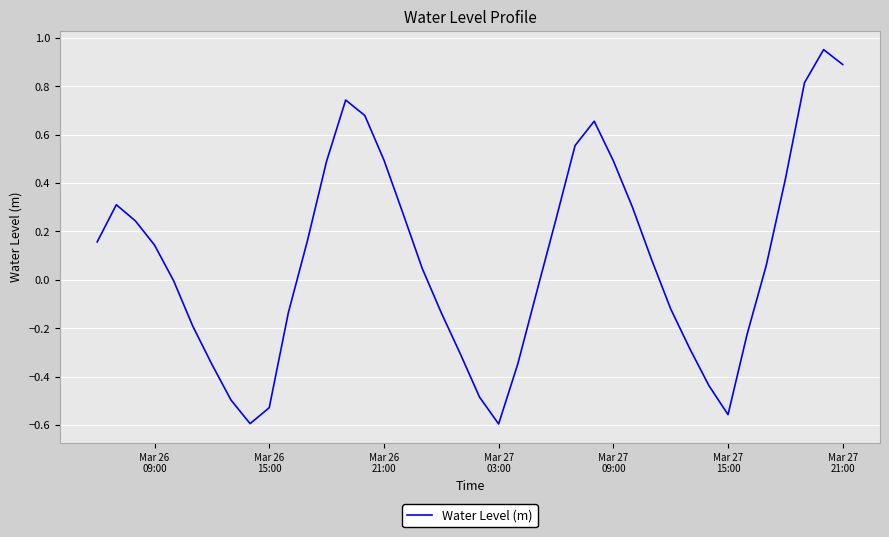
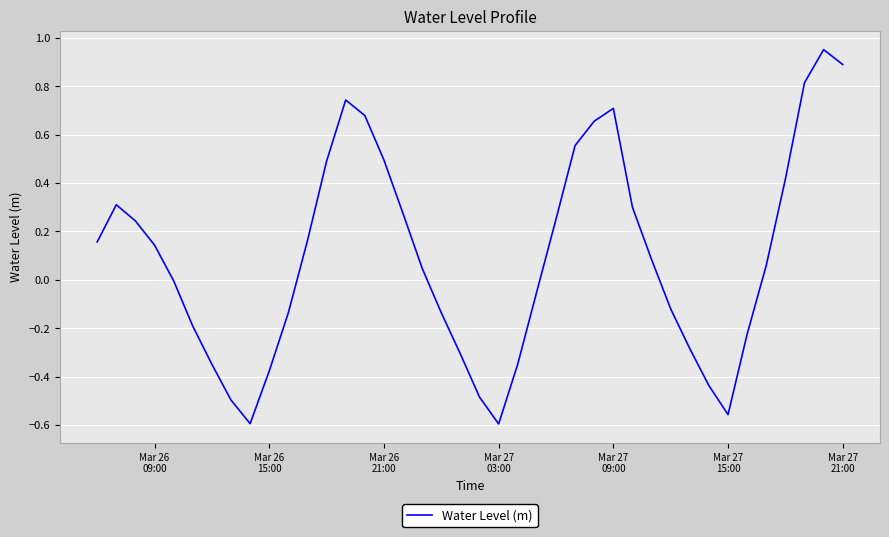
Mar 26 15:00: -0.53 -> -0.38
Mar 27 09:00: 0.49 -> 0.71
